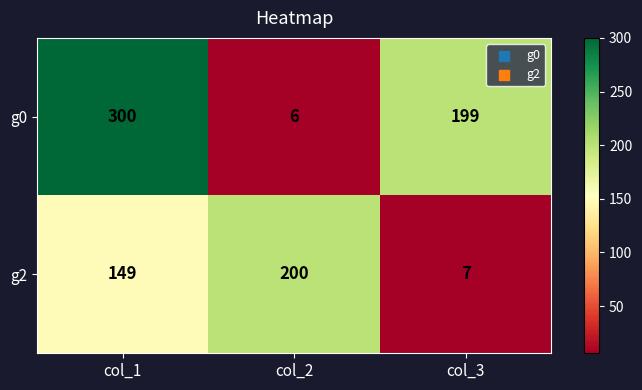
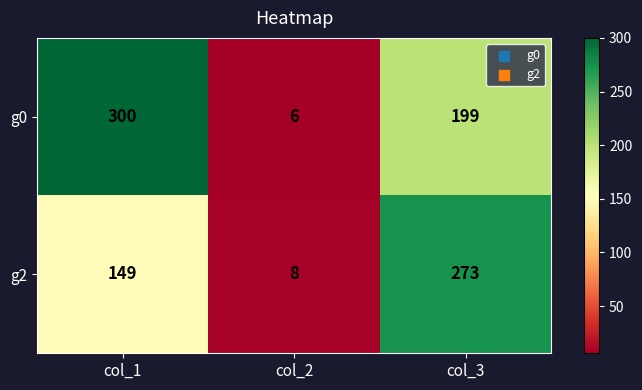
g2, col_2: 200 -> 8
g2, col_3: 7 -> 273
